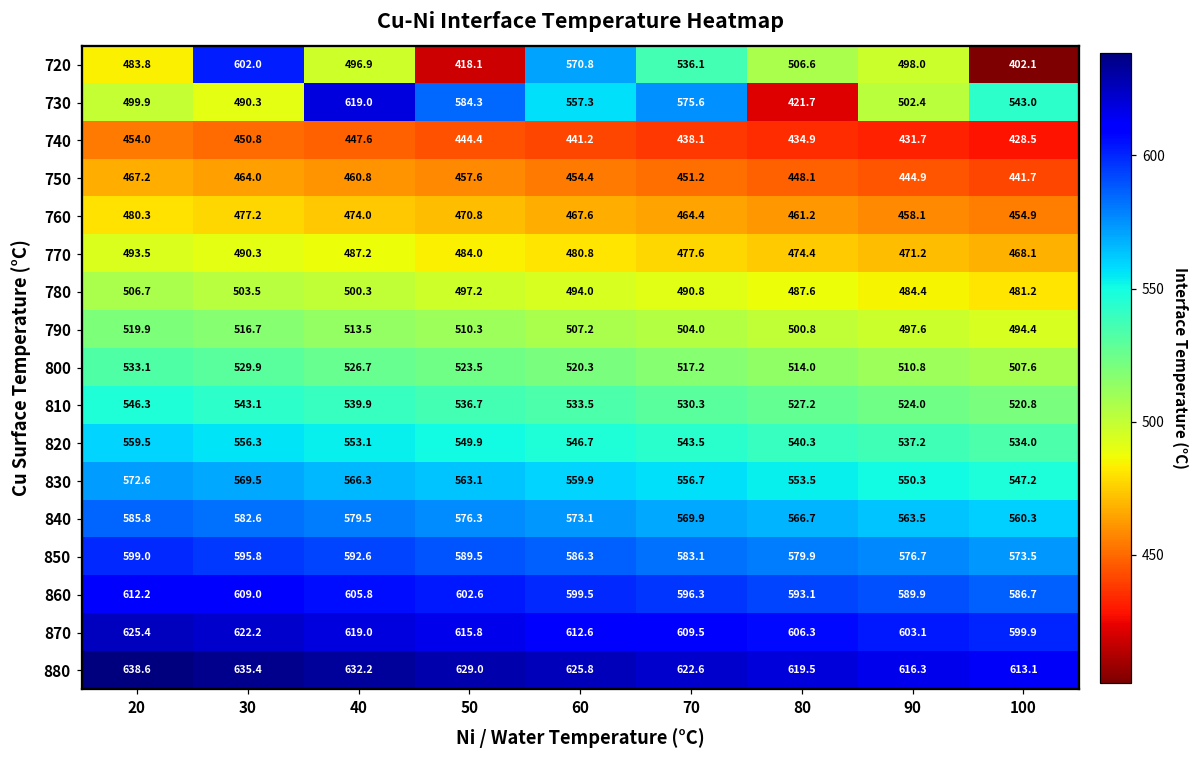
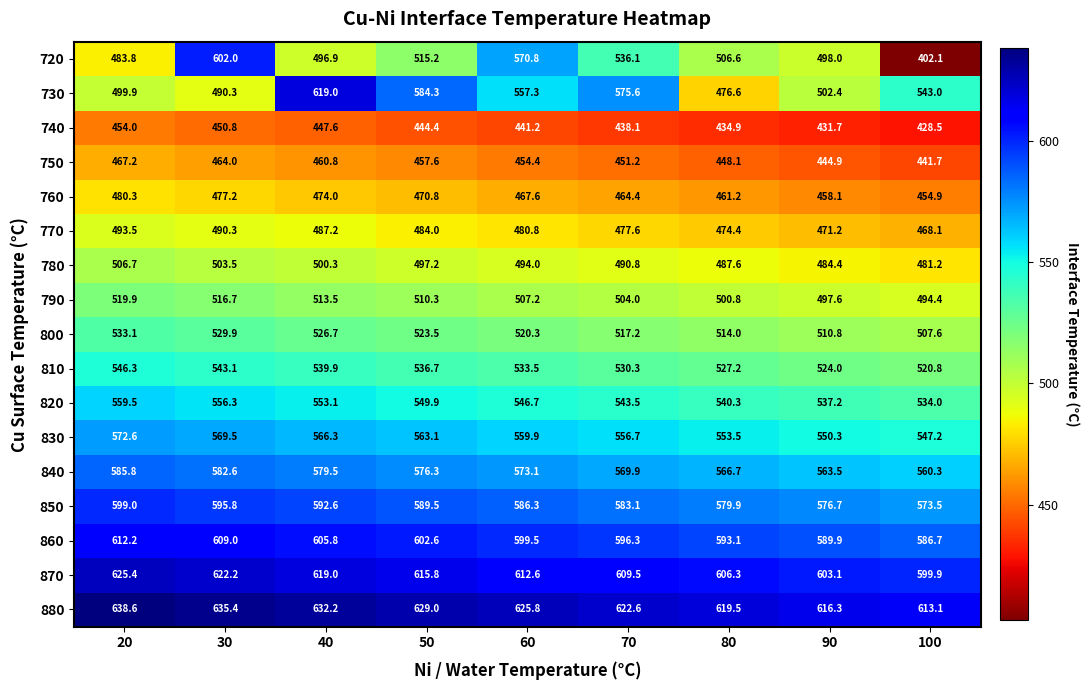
720, 50: 418.1 -> 515.2
730, 80: 421.7 -> 476.6
